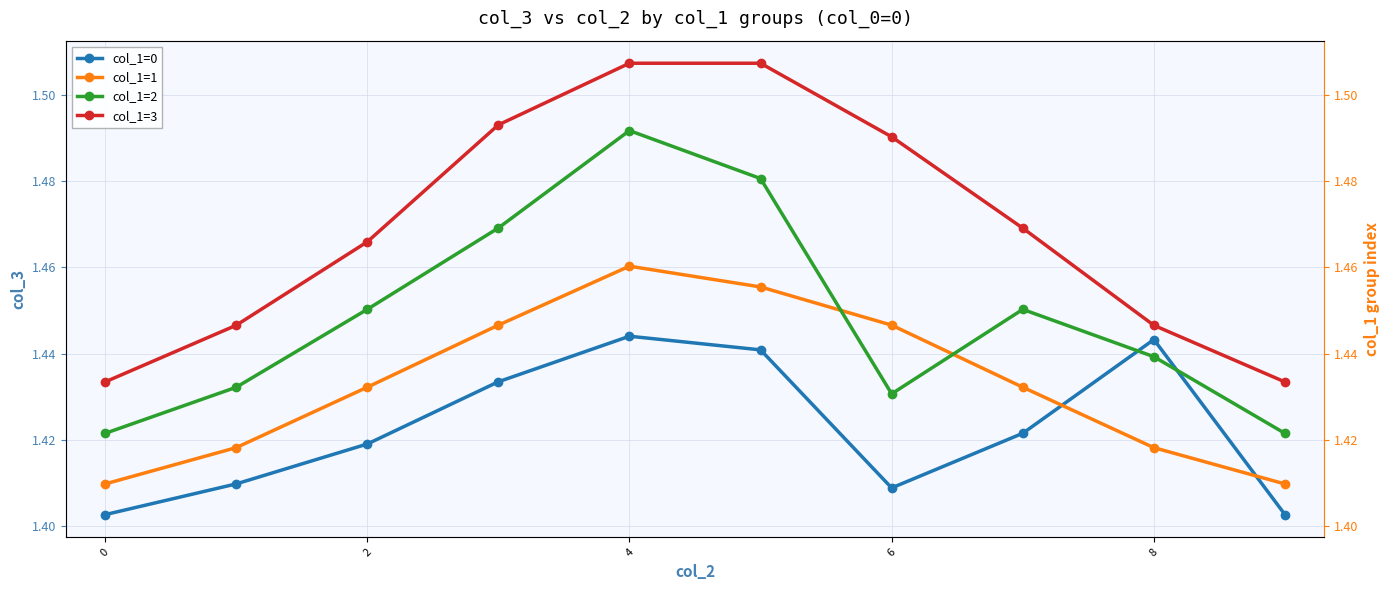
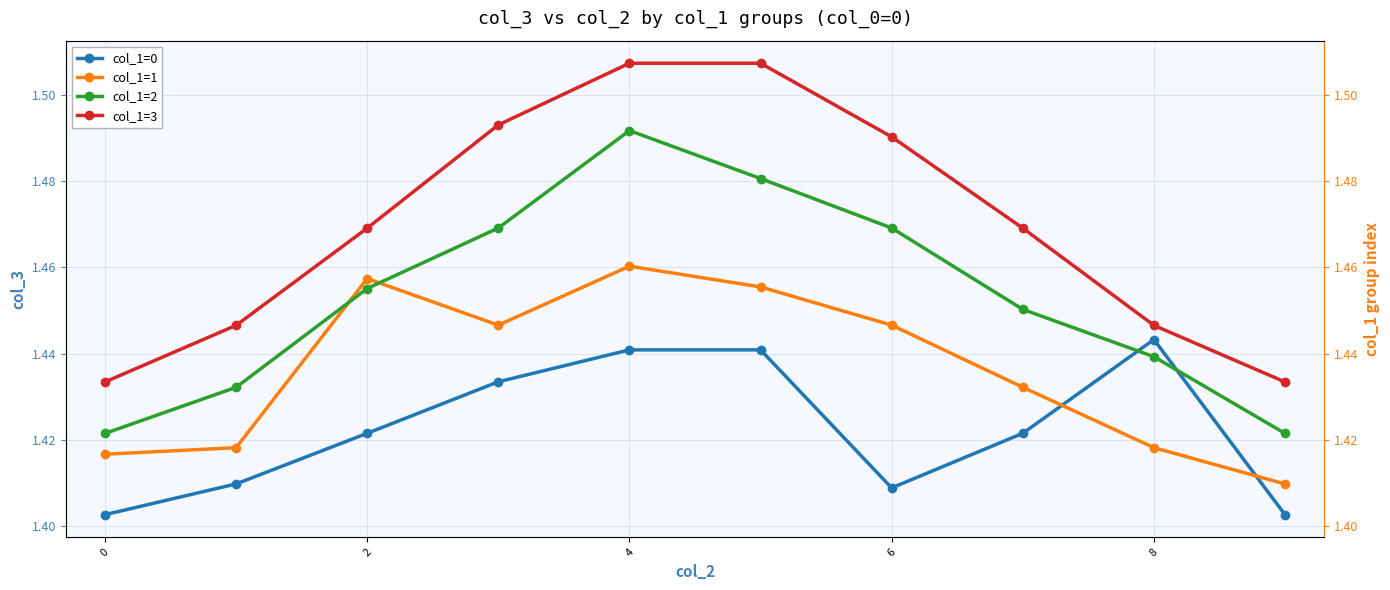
col_1=1, 0: 1.410 -> 1.417
col_1=0, 2: 1.419 -> 1.422
col_1=1, 2: 1.432 -> 1.457
col_1=2, 2: 1.450 -> 1.455
col_1=3, 2: 1.466 -> 1.469
col_1=0, 4: 1.444 -> 1.441
col_1=2, 6: 1.431 -> 1.469
